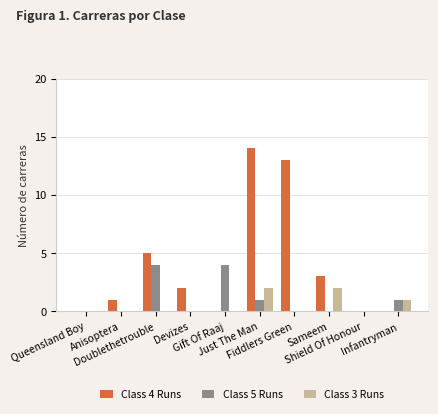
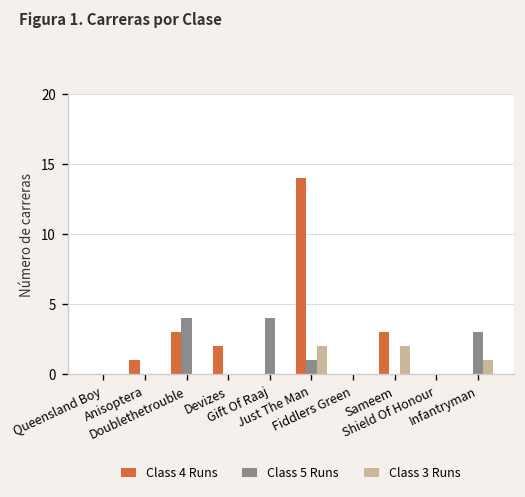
Class 4 Runs, Doublethetrouble: 5 -> 3
Class 4 Runs, Fiddlers Green: 13 -> 0
Class 5 Runs, Infantryman: 1 -> 3
